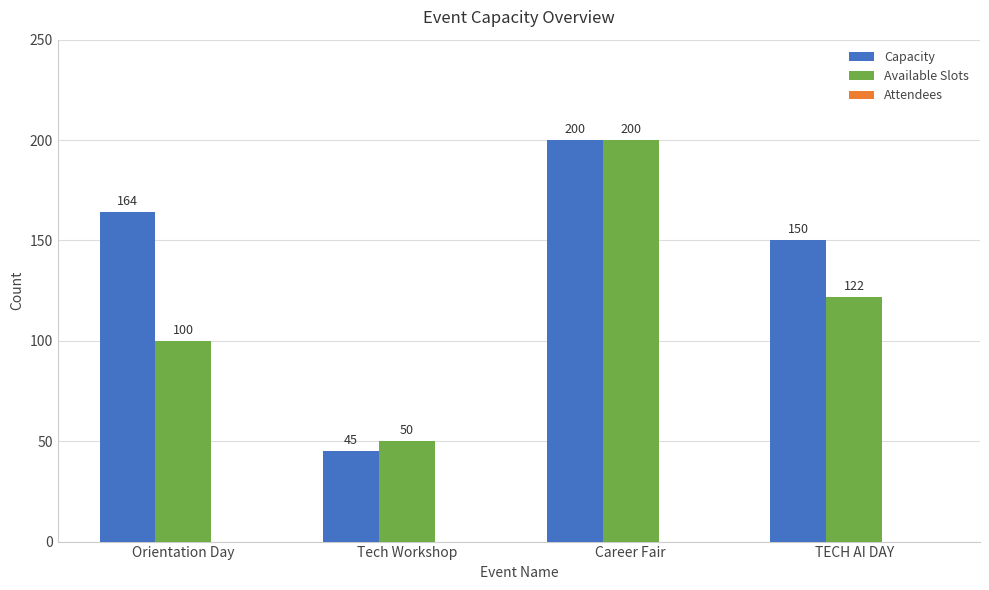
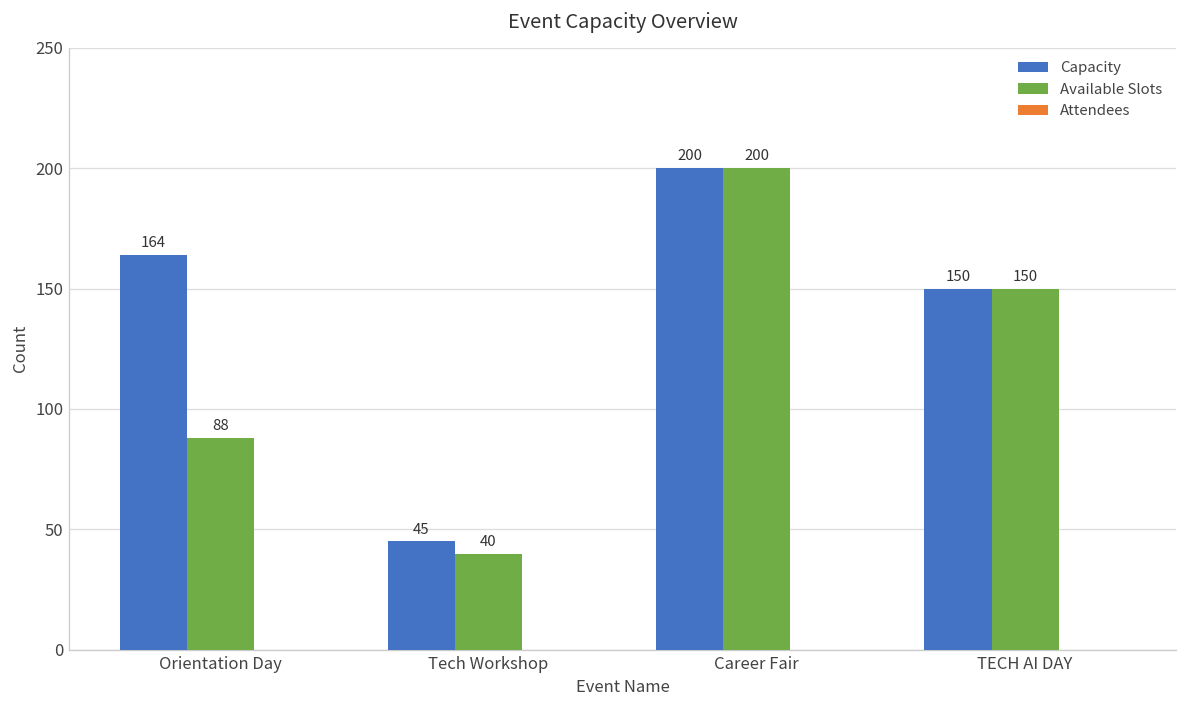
Available Slots, Orientation Day: 100 -> 88
Available Slots, Tech Workshop: 50 -> 40
Available Slots, TECH AI DAY: 122 -> 150
